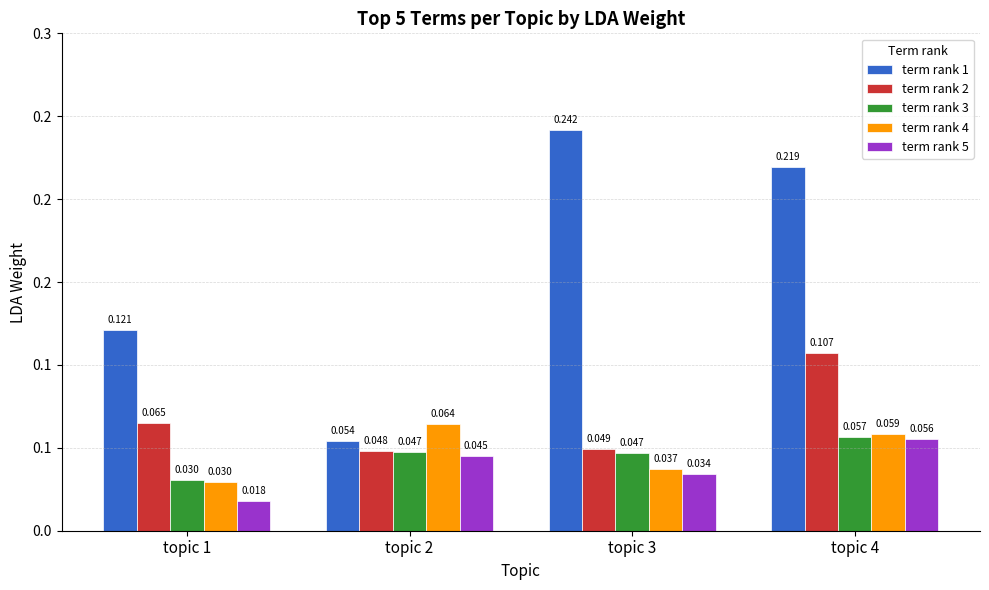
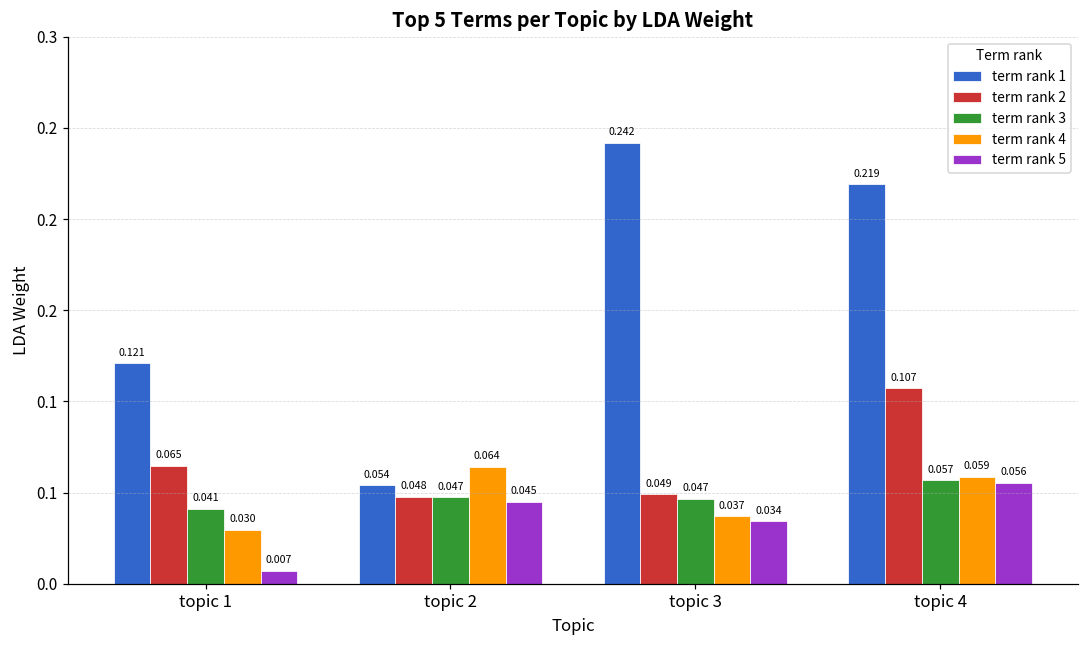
term rank 3, topic 1: 0.030 -> 0.041
term rank 5, topic 1: 0.018 -> 0.007
